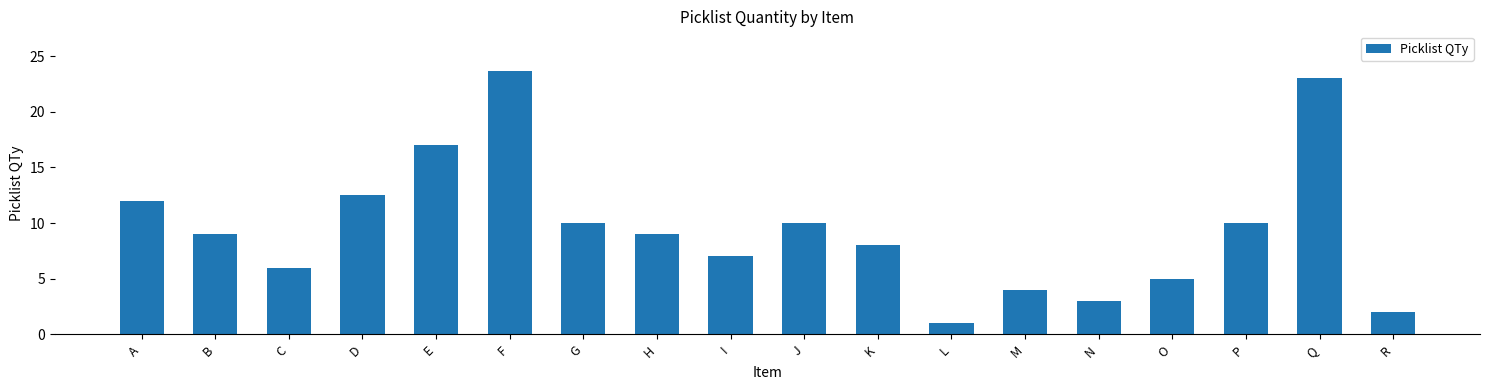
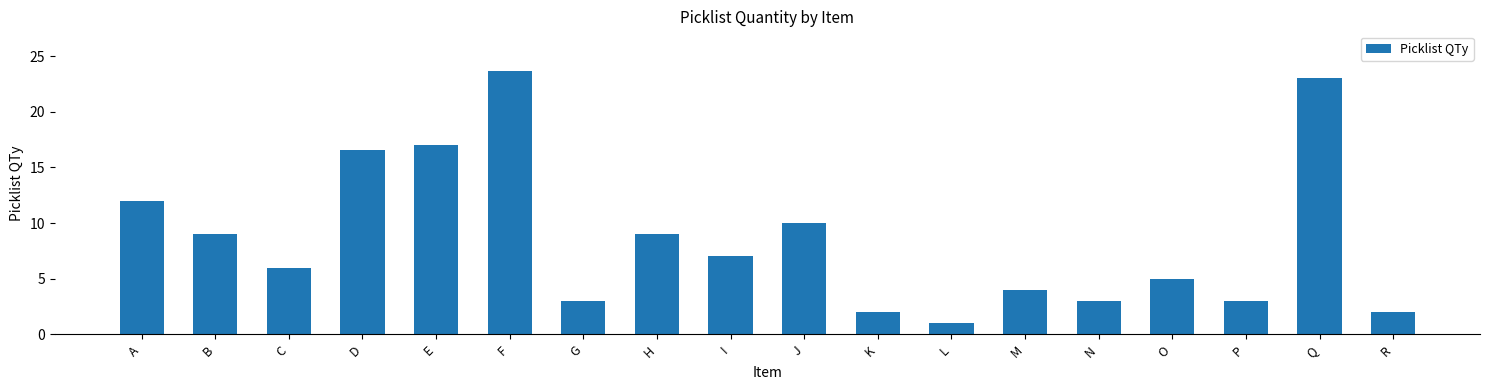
D: 12.6 -> 16.6
G: 10 -> 3
K: 8 -> 2
P: 10 -> 3
